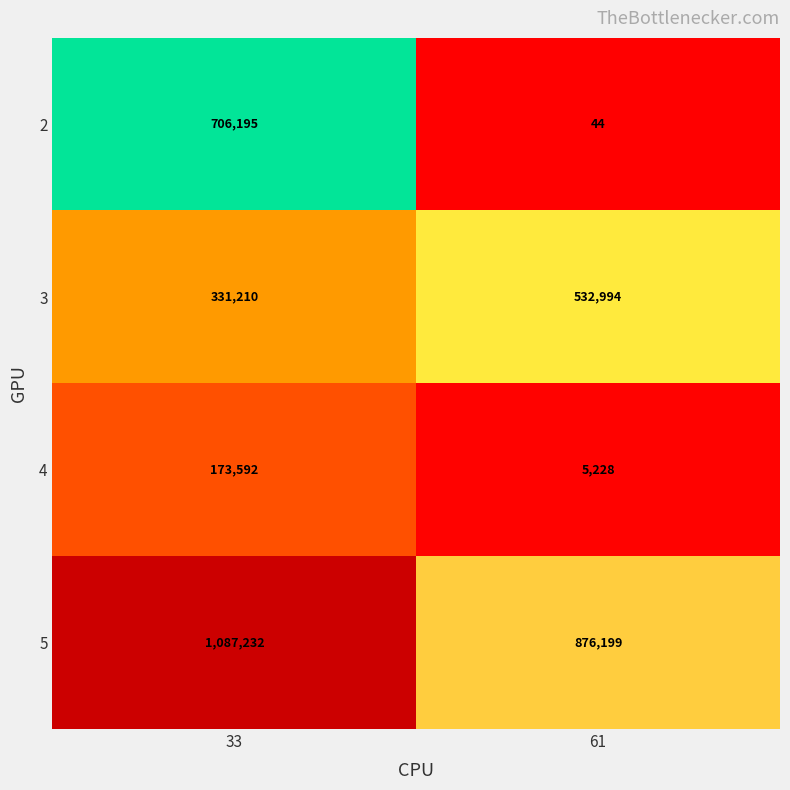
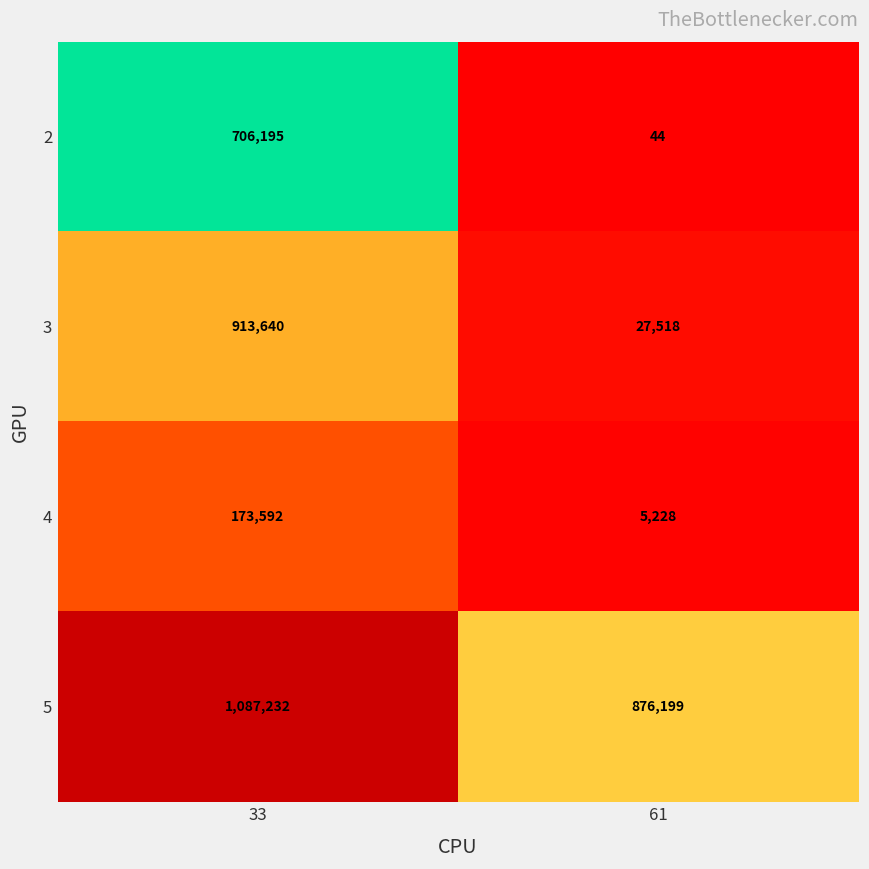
3, 33: 331,210 -> 913,640
3, 61: 532,994 -> 27,518
